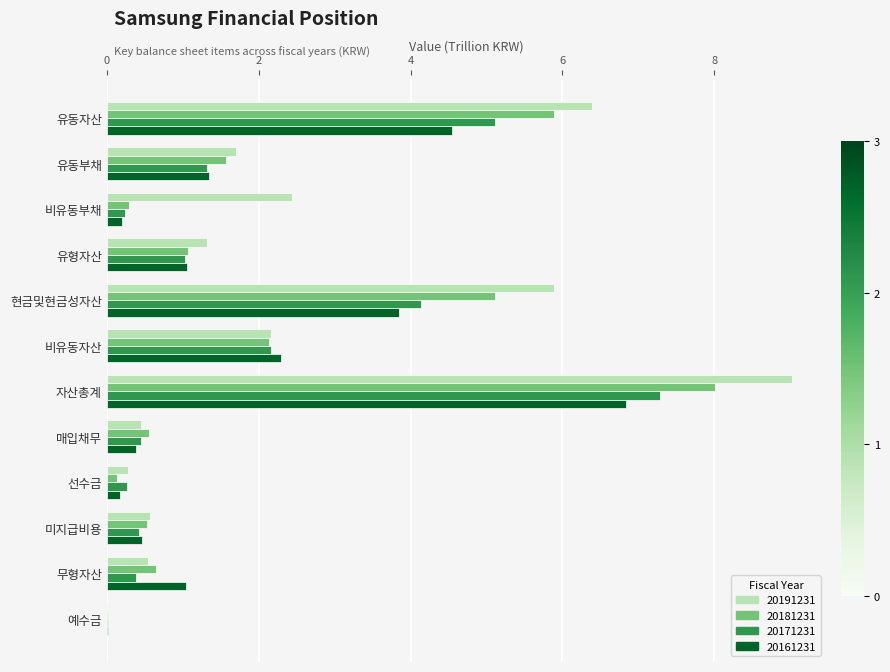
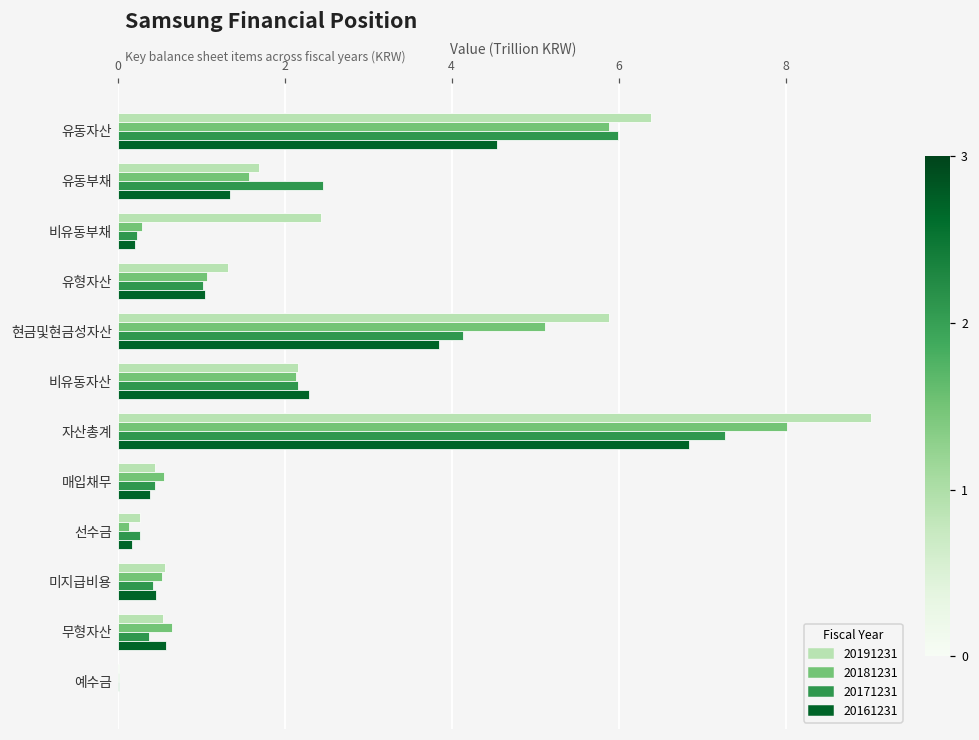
20171231, 유동자산: 5.1 -> 6.0
20171231, 유동부채: 1.3 -> 2.5
20161231, 무형자산: 1.0 -> 0.6
